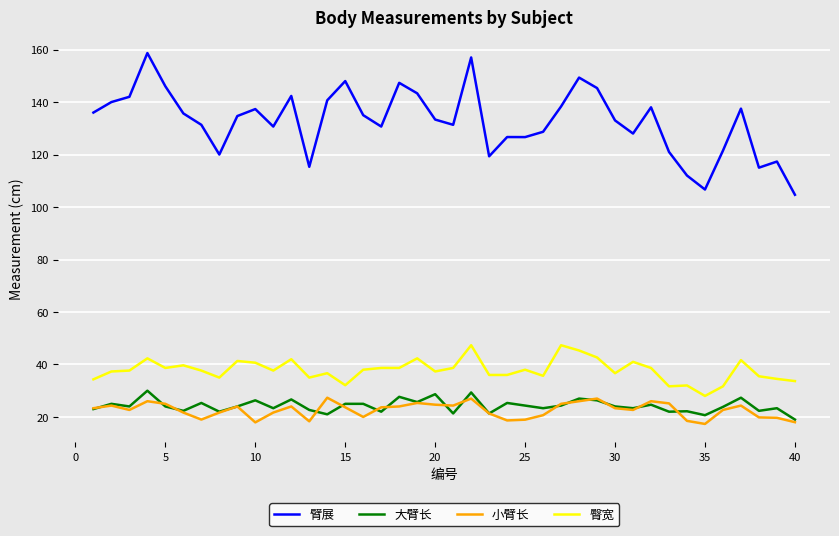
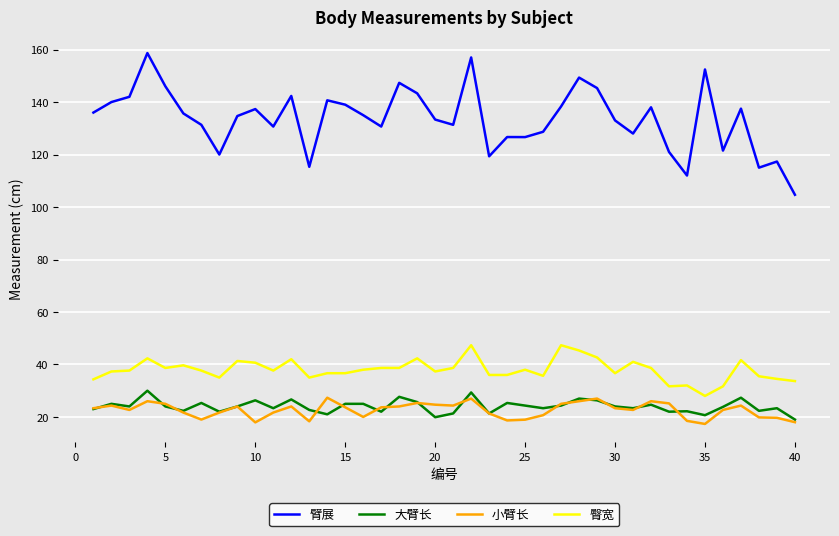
臂展, 15: 148 -> 139
臀宽, 15: 32 -> 37
大臂长, 20: 29 -> 20
臂展, 35: 107 -> 152
